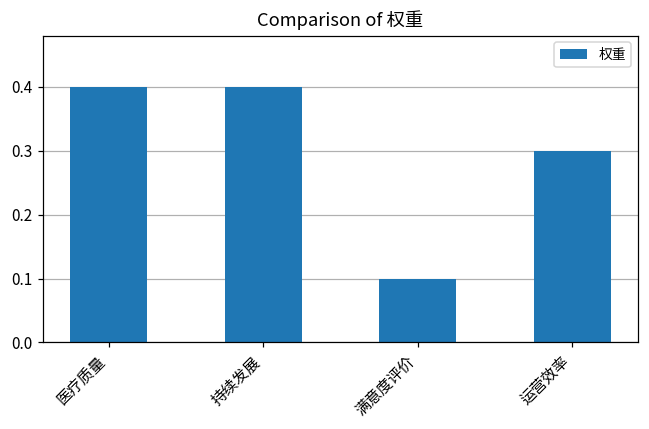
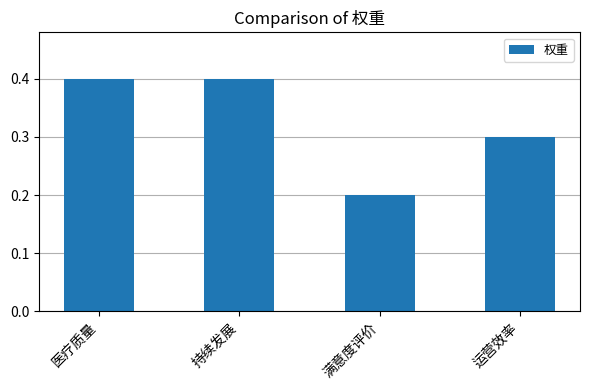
满意度评价: 0.1 -> 0.2
